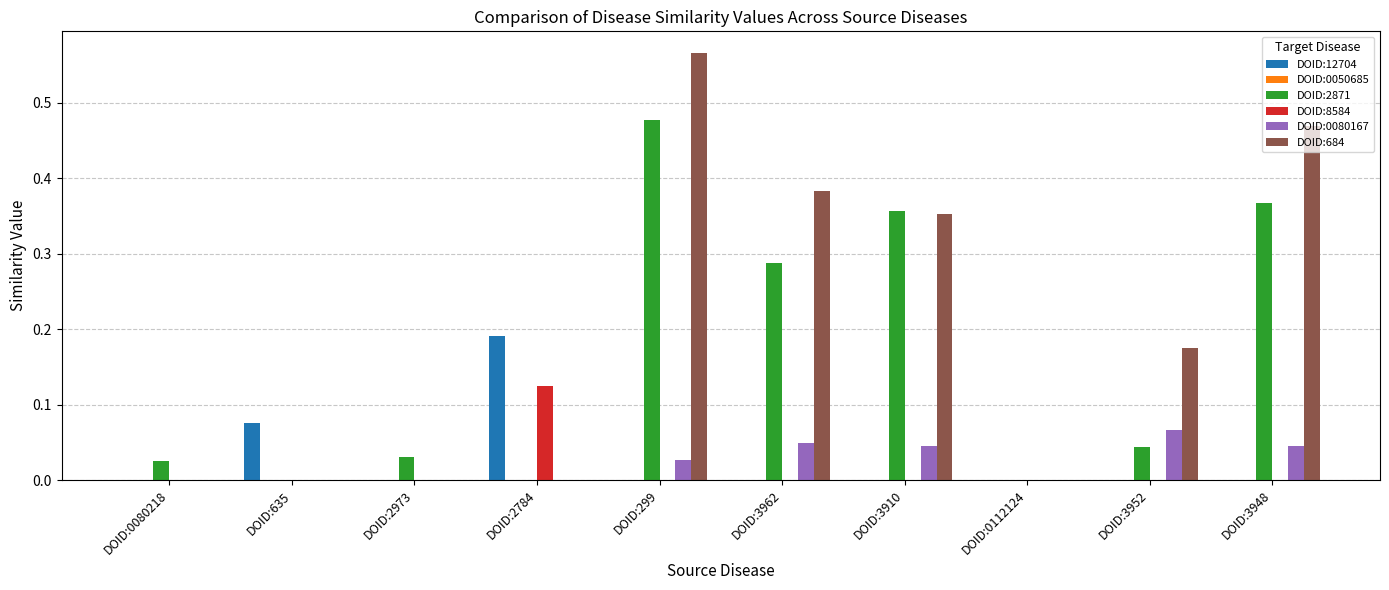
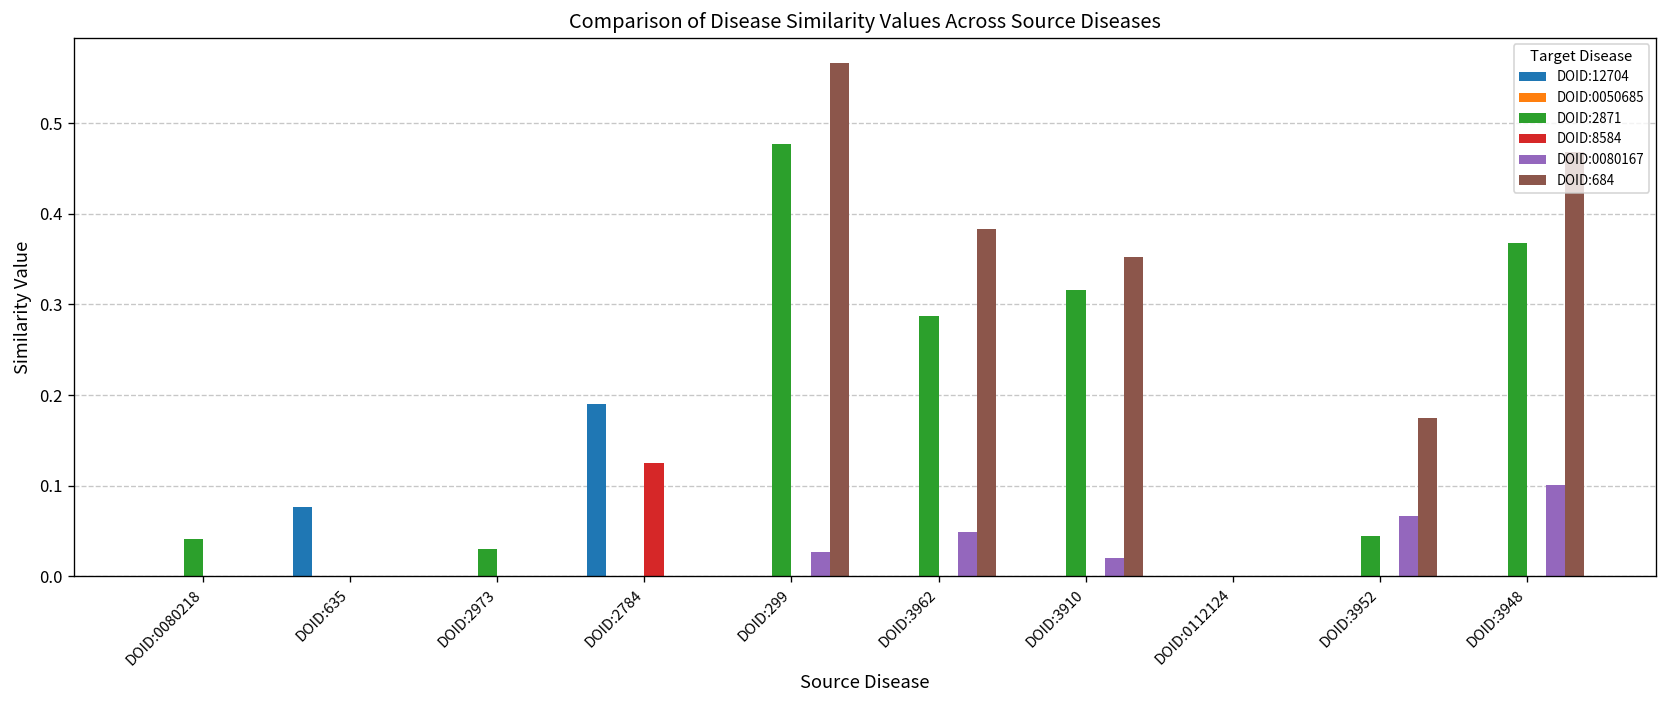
DOID:2871, DOID:0080218: 0.02 -> 0.04
DOID:2871, DOID:3910: 0.36 -> 0.32
DOID:0080167, DOID:3910: 0.04 -> 0.02
DOID:0080167, DOID:3948: 0.05 -> 0.10
